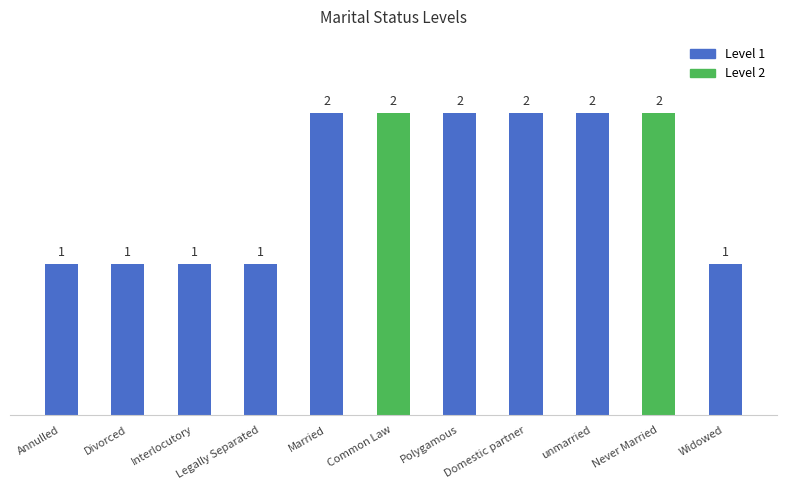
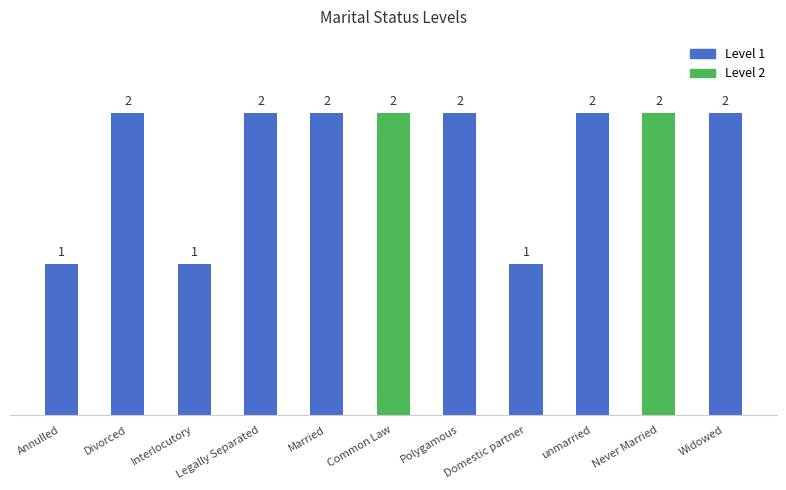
Divorced: 1 -> 2
Legally Separated: 1 -> 2
Domestic partner: 2 -> 1
Widowed: 1 -> 2
